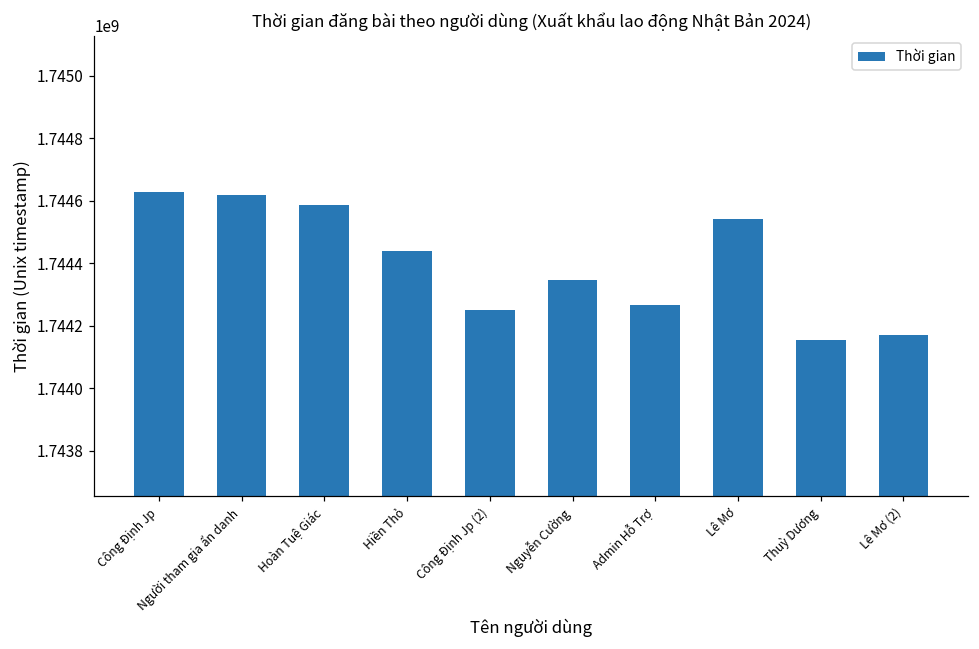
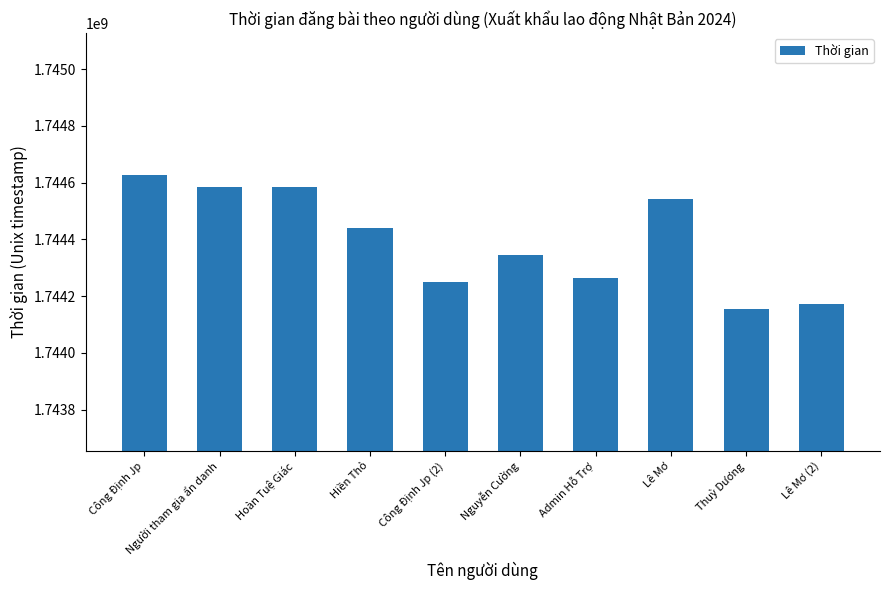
Người tham gia ẩn danh: 1744620000 -> 1744590000
